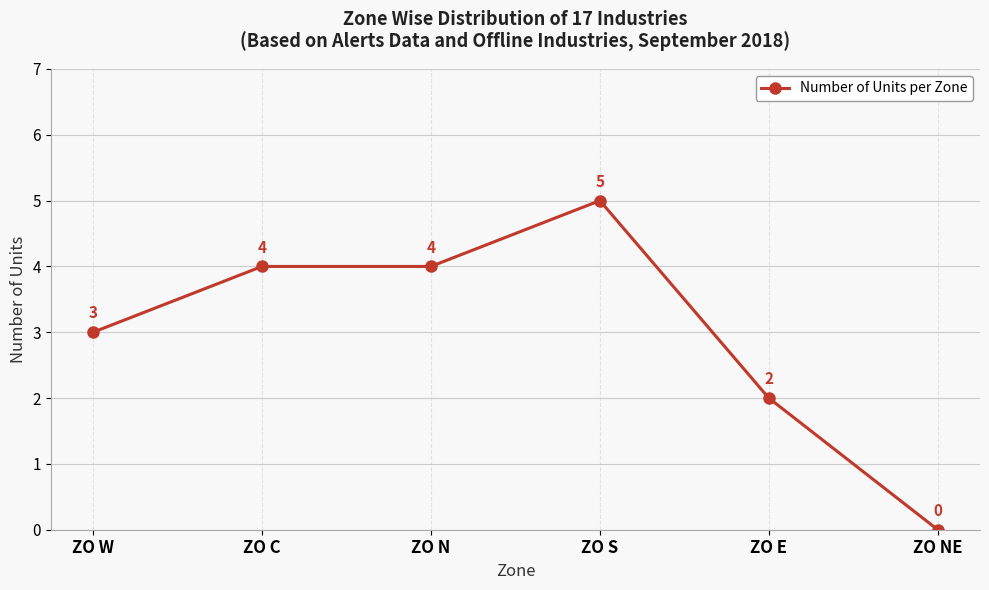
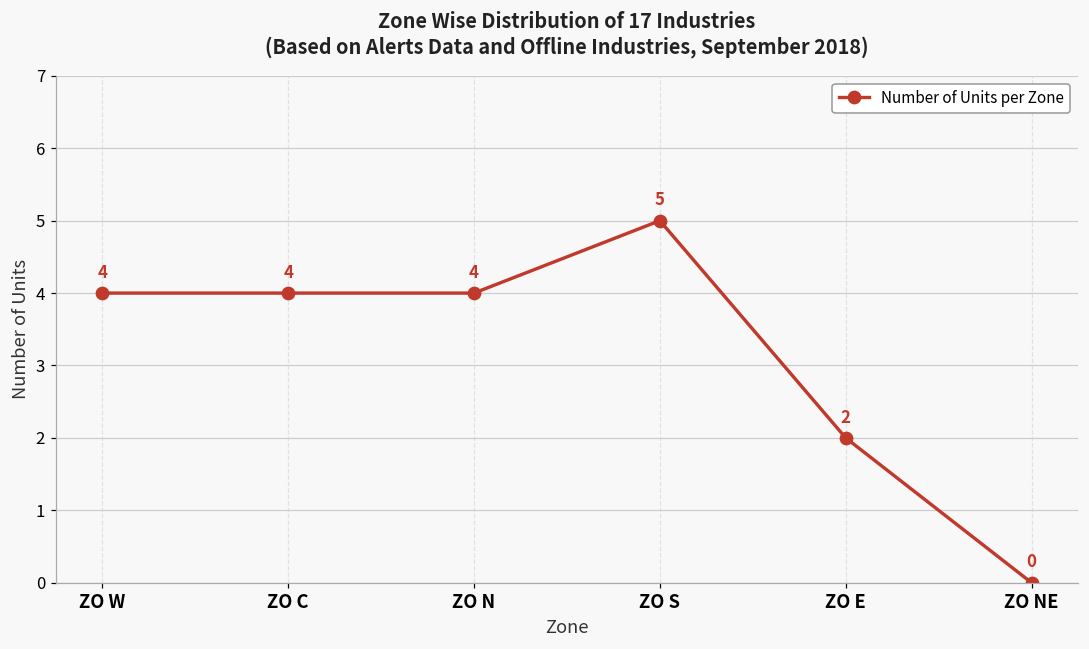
ZO W: 3 -> 4
